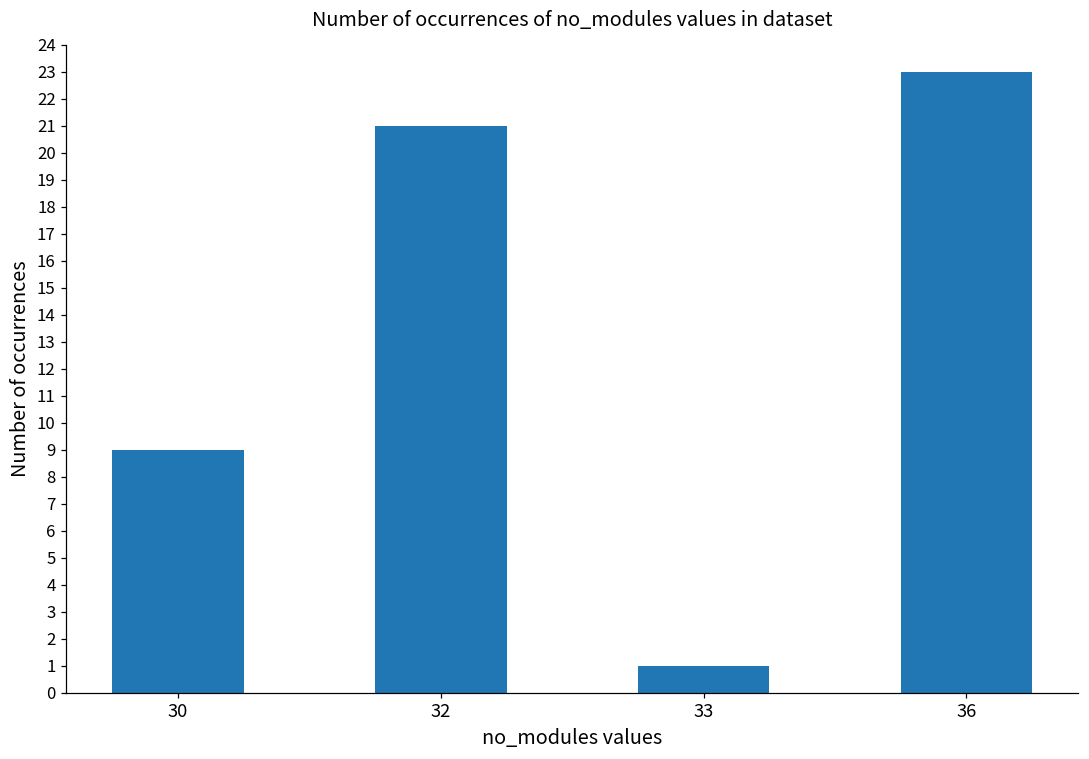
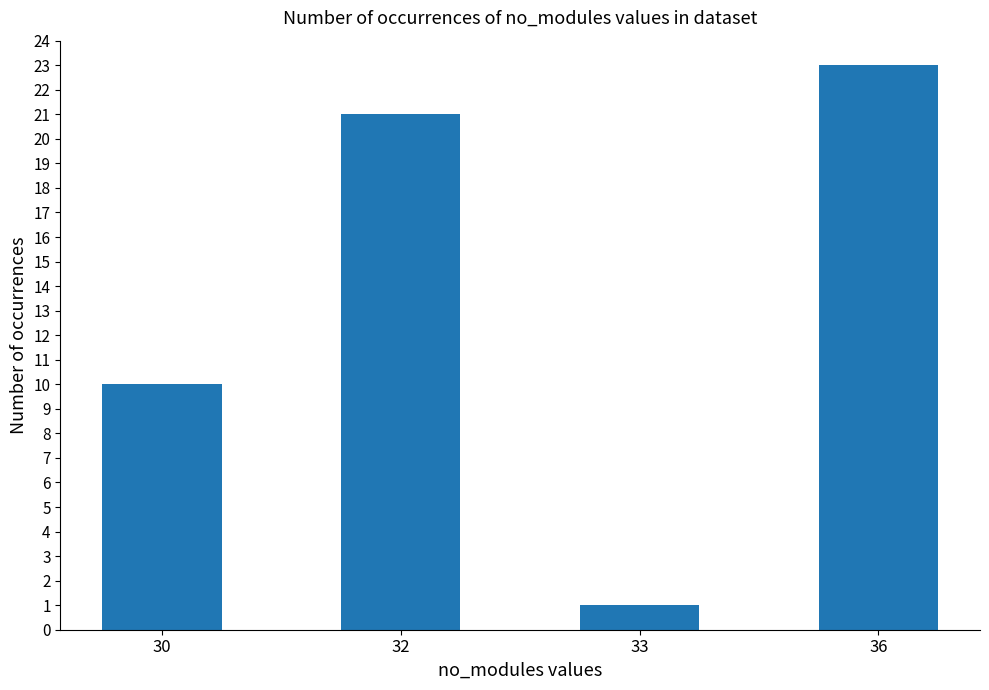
30: 9 -> 10
